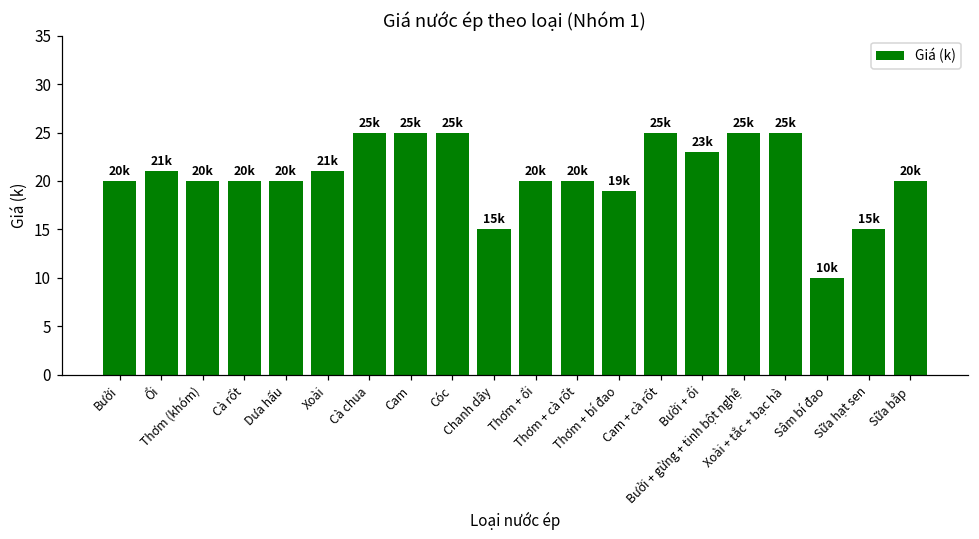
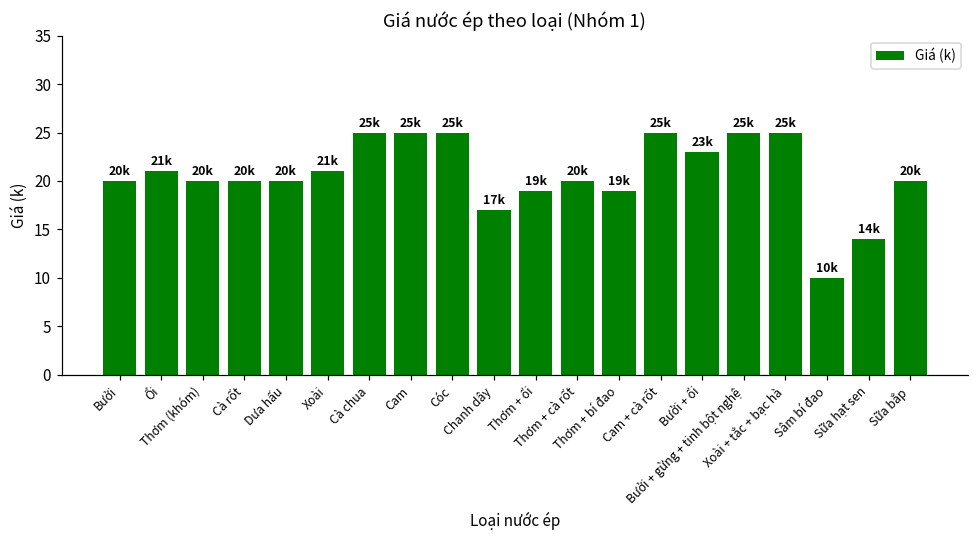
Chanh dây: 15k -> 17k
Thơm + ổi: 20k -> 19k
Sữa hạt sen: 15k -> 14k
